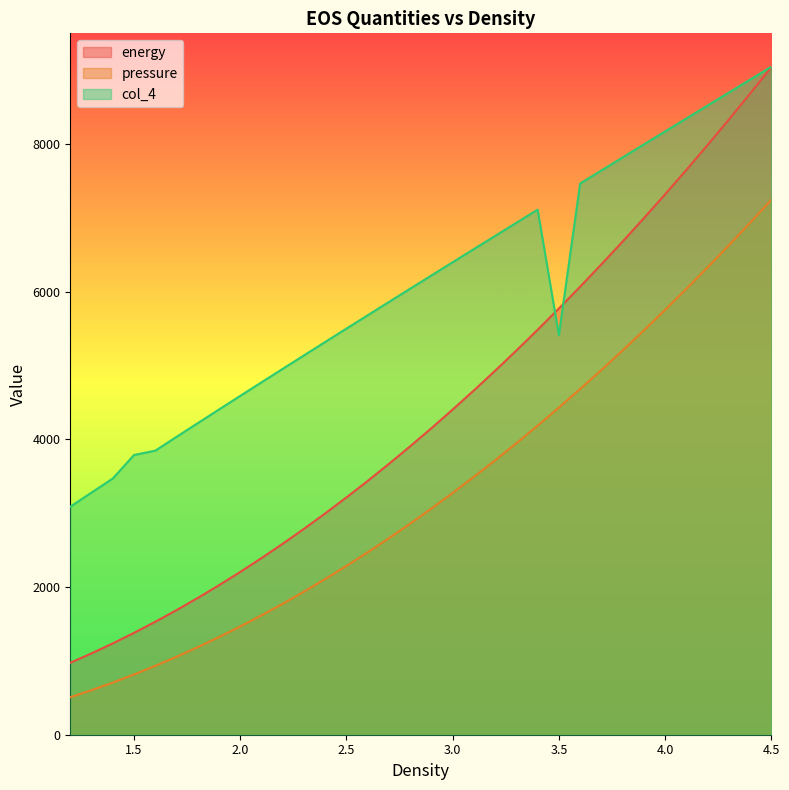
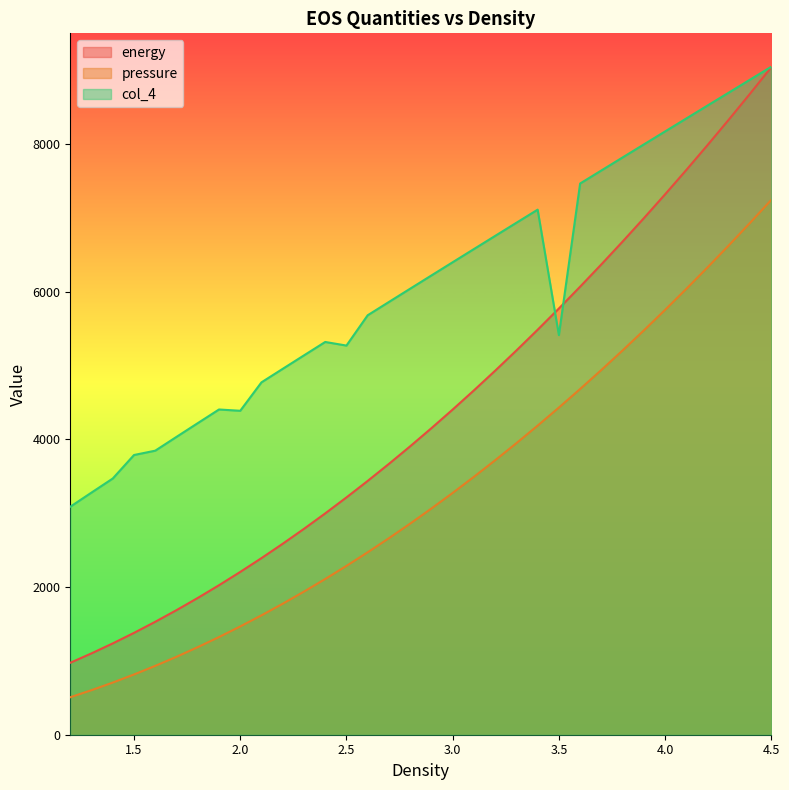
col_4, 2.0: 4600 -> 4400
col_4, 2.5: 5500 -> 5300
